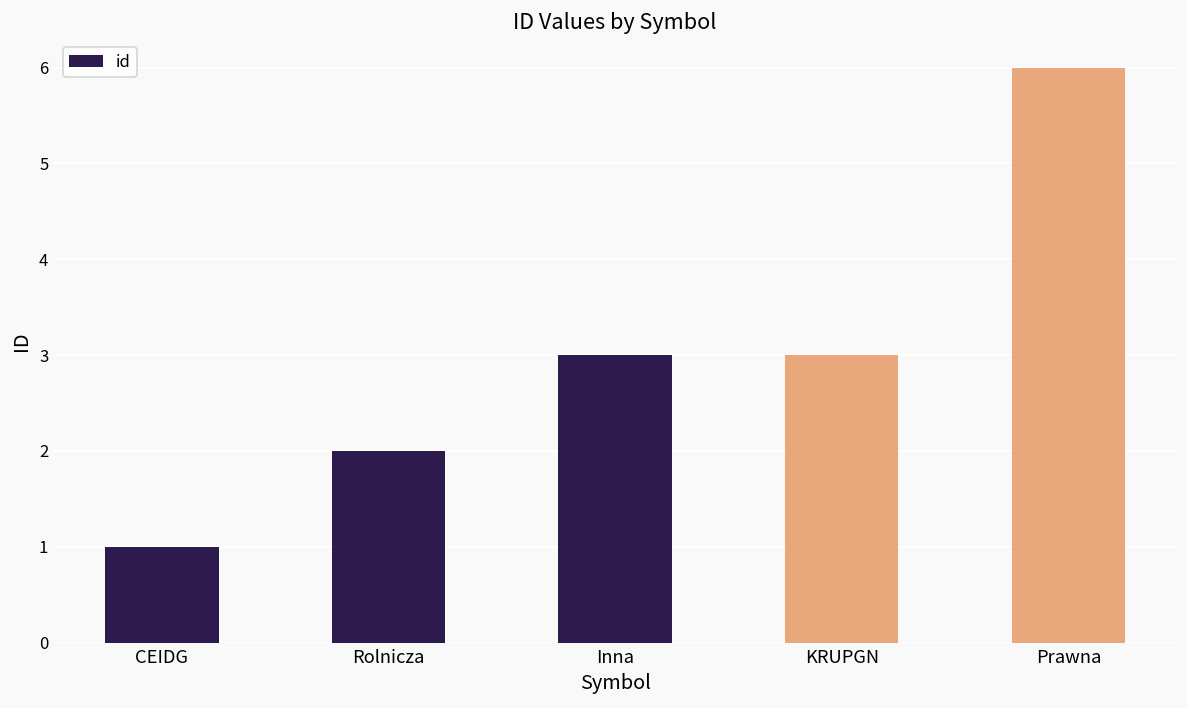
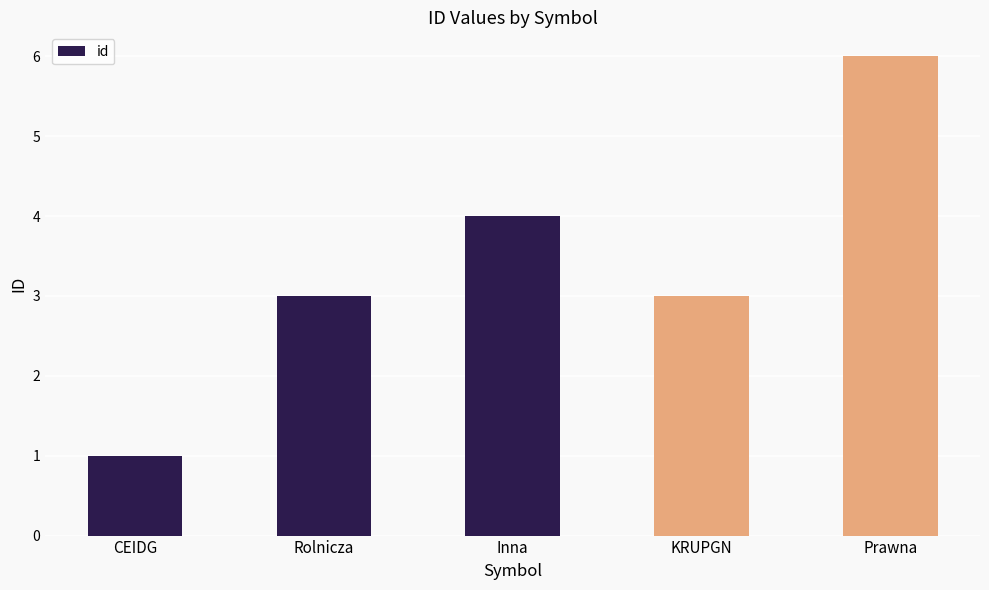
Rolnicza: 2 -> 3
Inna: 3 -> 4
